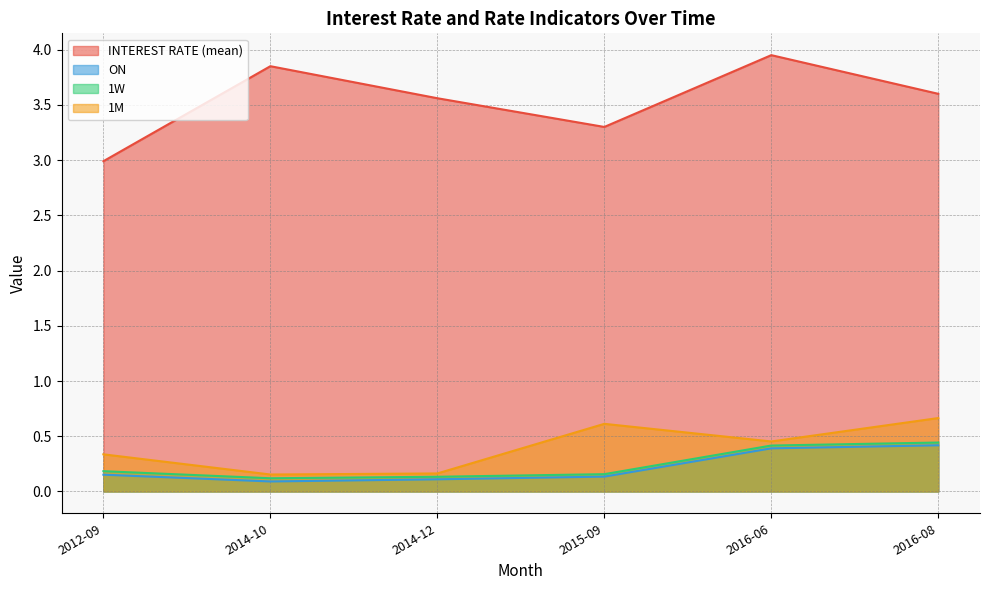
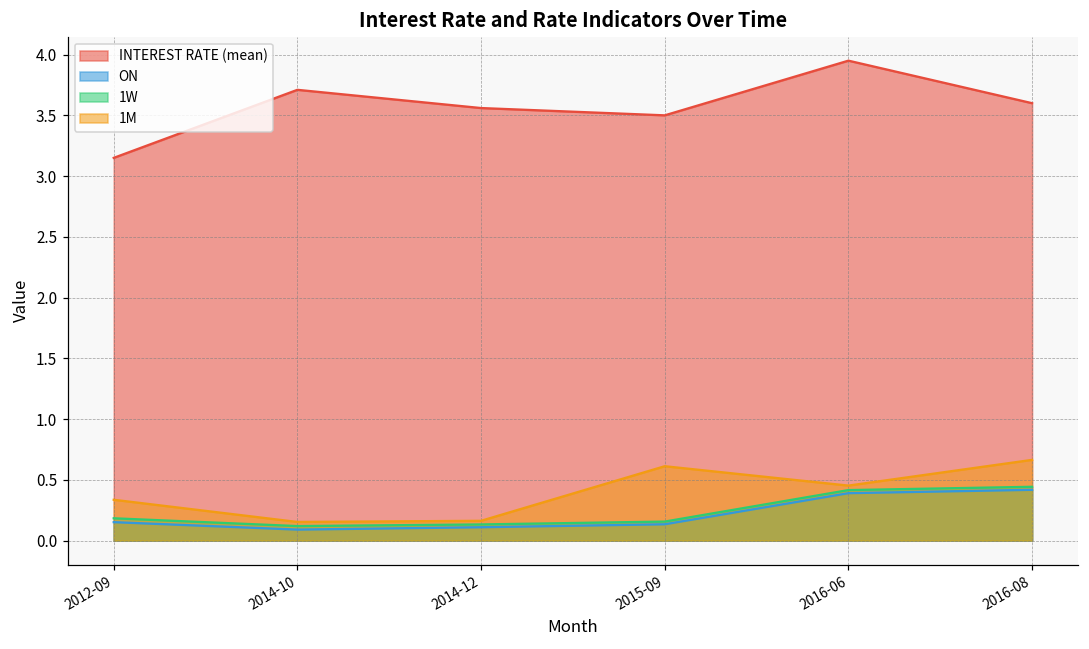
INTEREST RATE (mean), 2012-09: 2.99 -> 3.15
INTEREST RATE (mean), 2014-10: 3.85 -> 3.71
INTEREST RATE (mean), 2015-09: 3.3 -> 3.5
